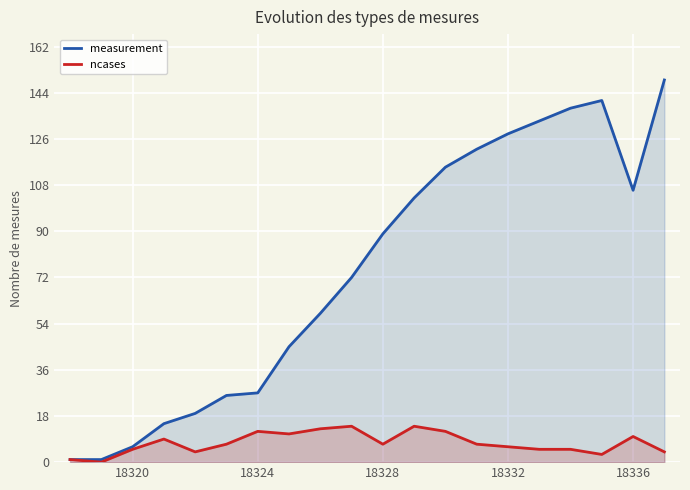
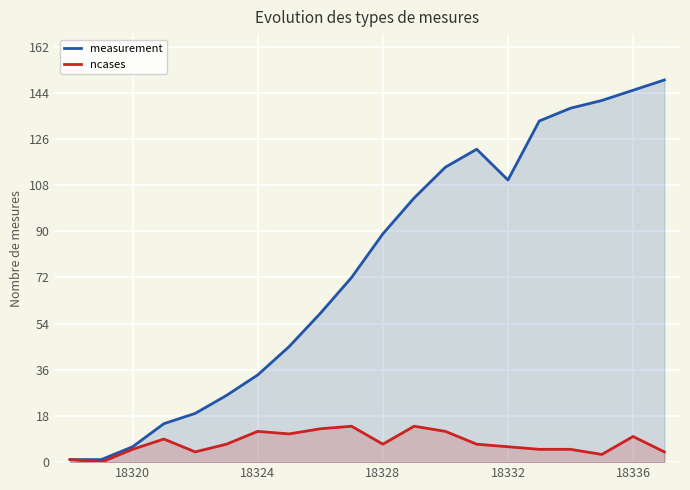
measurement, 18324: 27 -> 34
measurement, 18332: 128 -> 110
measurement, 18336: 106 -> 145
